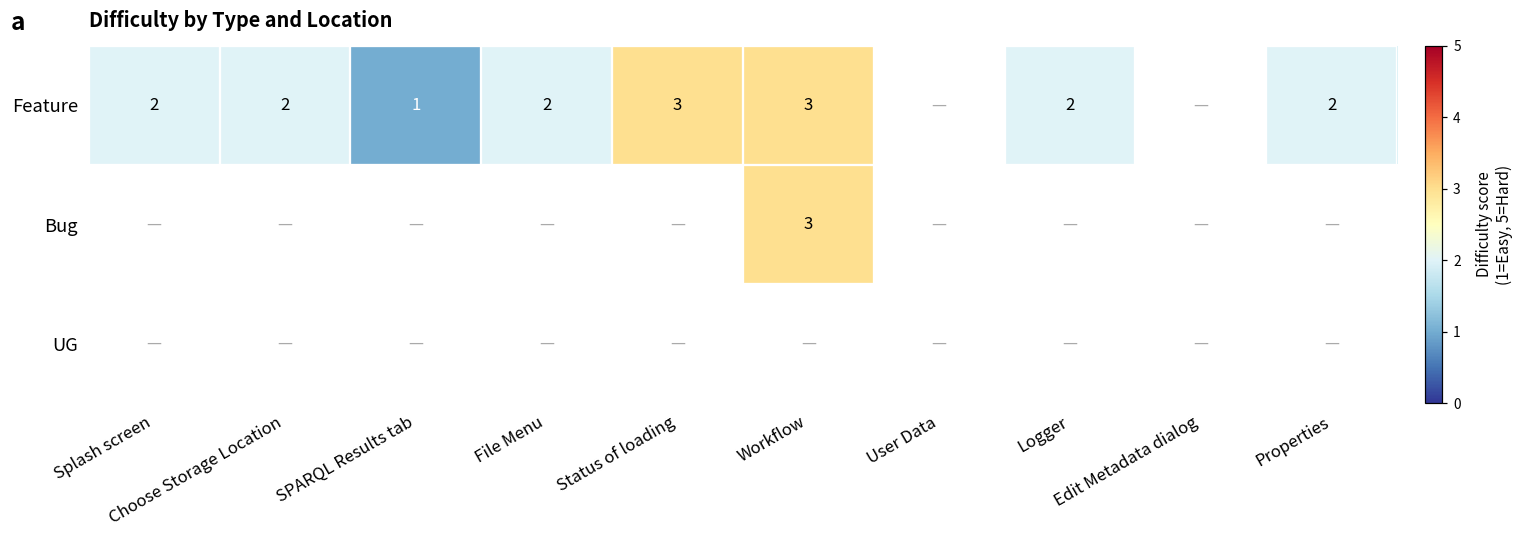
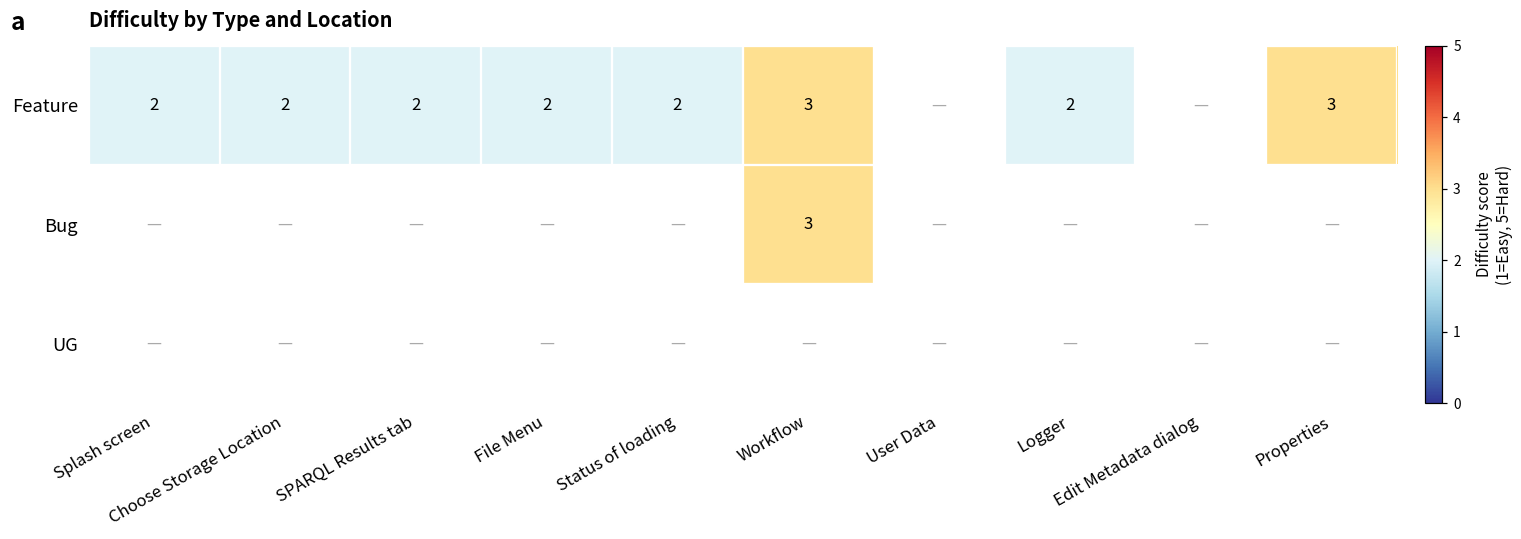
Feature, SPARQL Results tab: 1 -> 2
Feature, Status of loading: 3 -> 2
Feature, Properties: 2 -> 3
